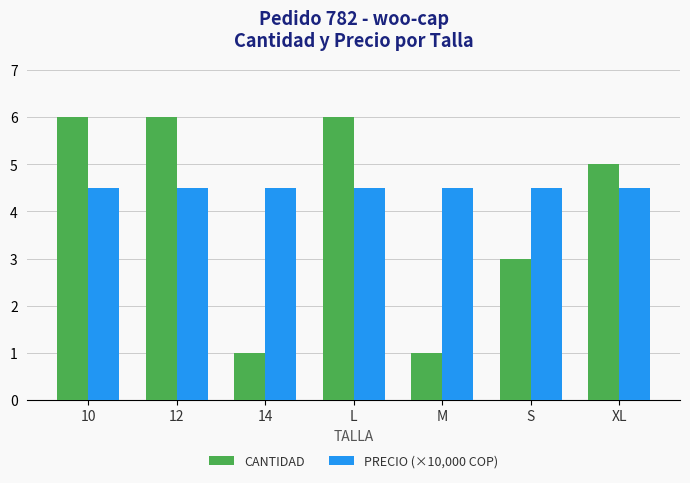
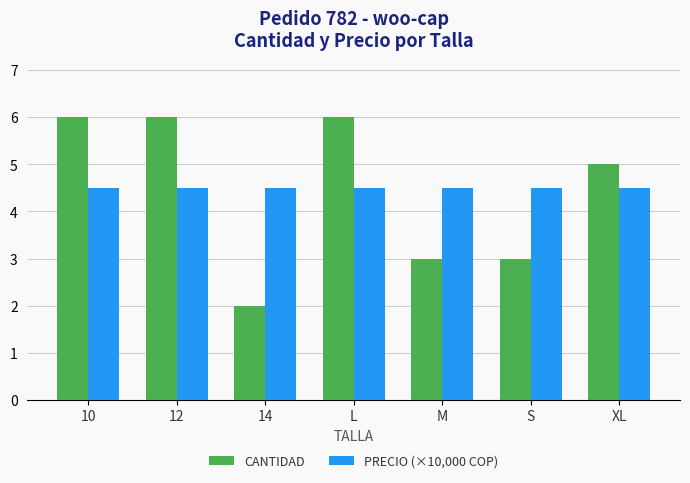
CANTIDAD, 14: 1 -> 2
CANTIDAD, M: 1 -> 3
